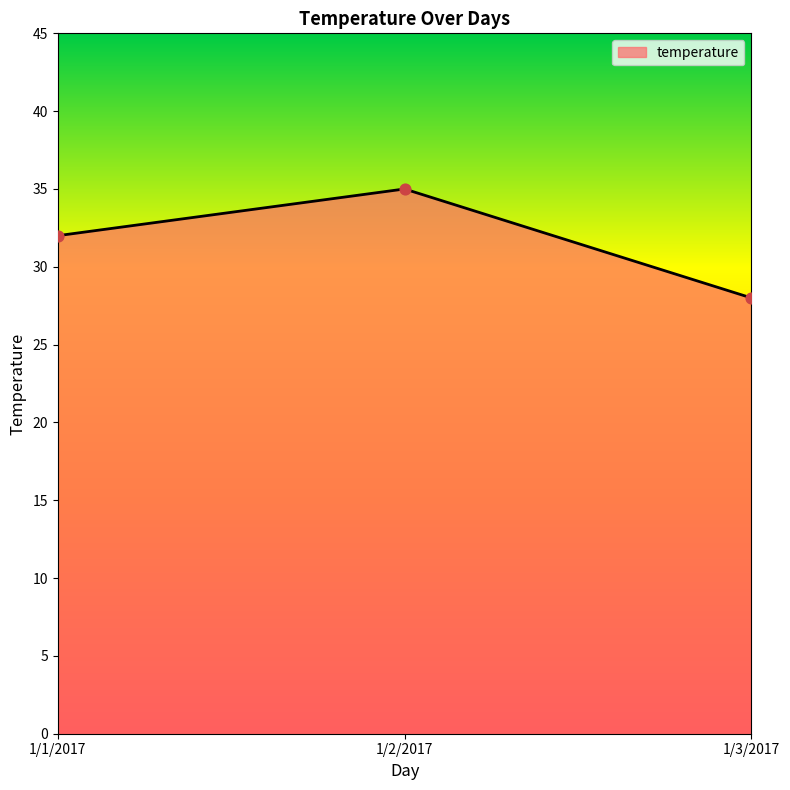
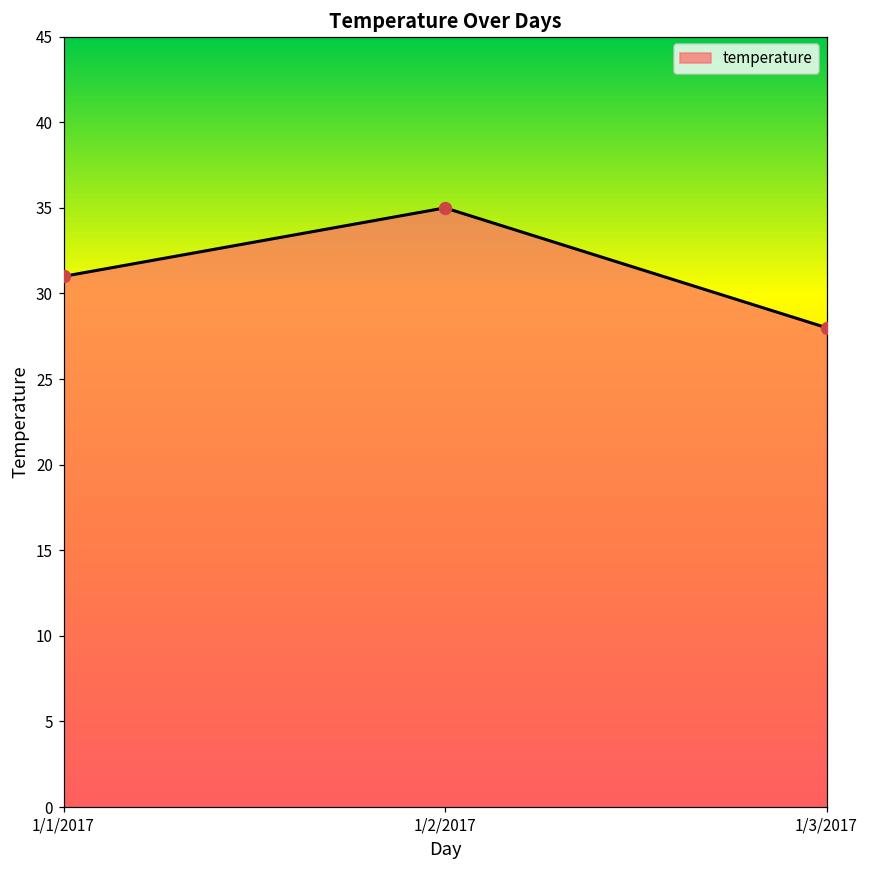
1/1/2017: 32 -> 31
